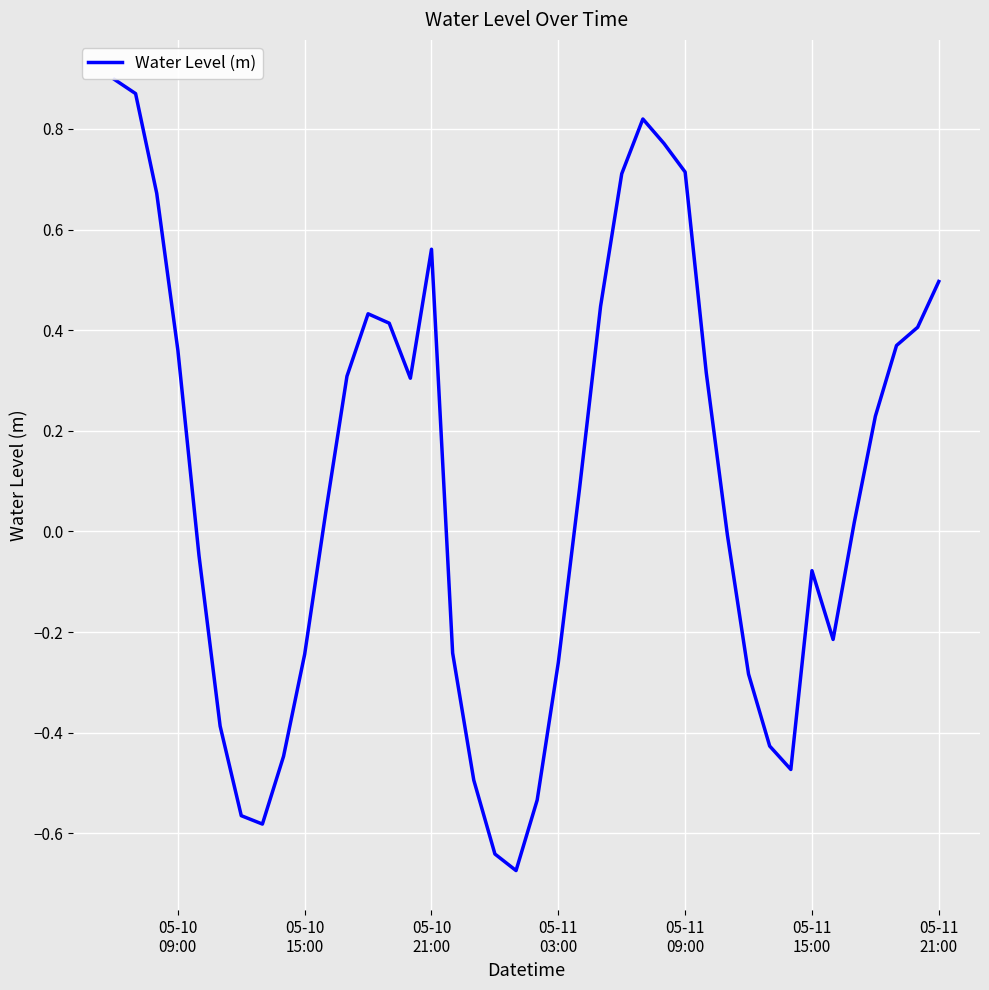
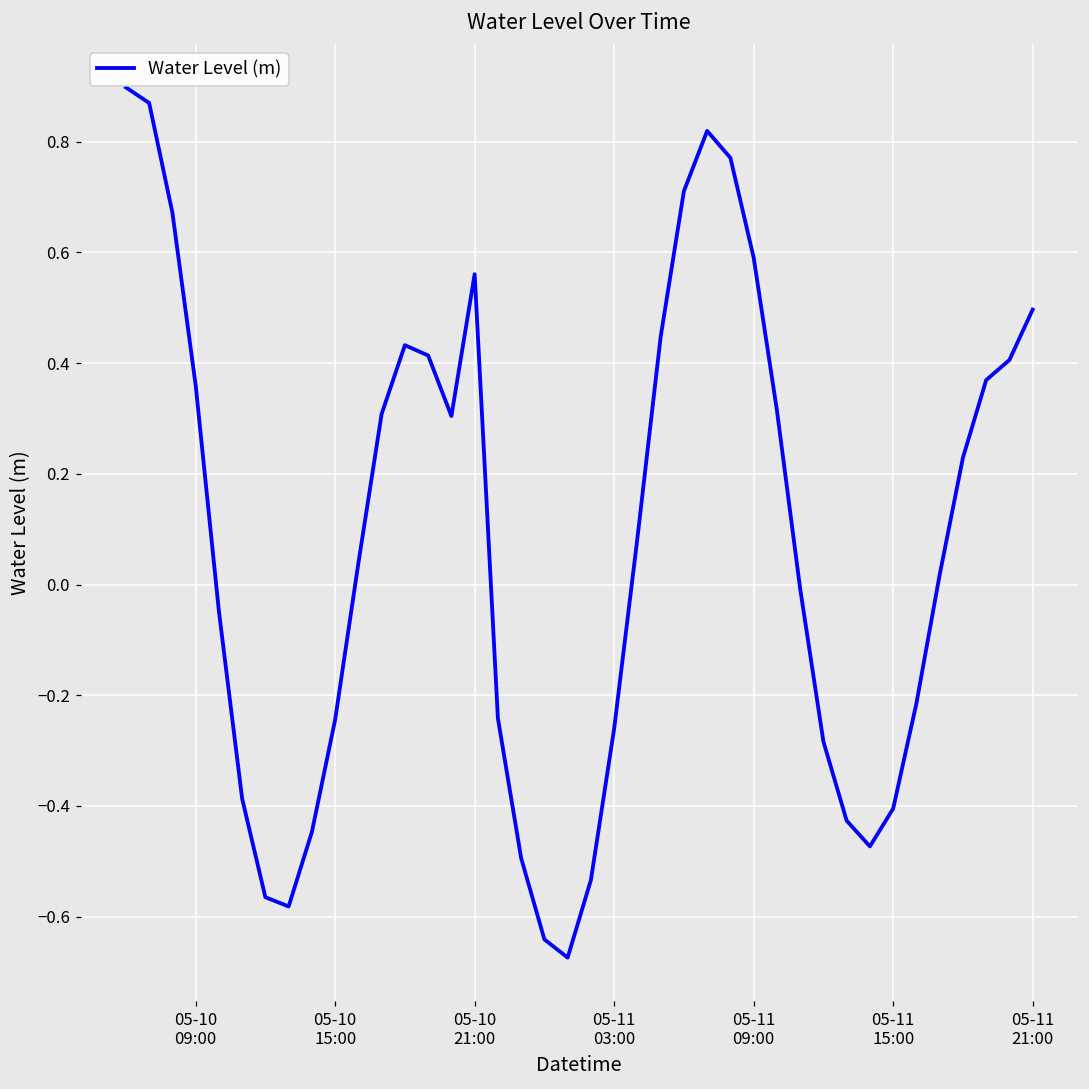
05-11 09:00: 0.71 -> 0.59
05-11 15:00: -0.08 -> -0.40
